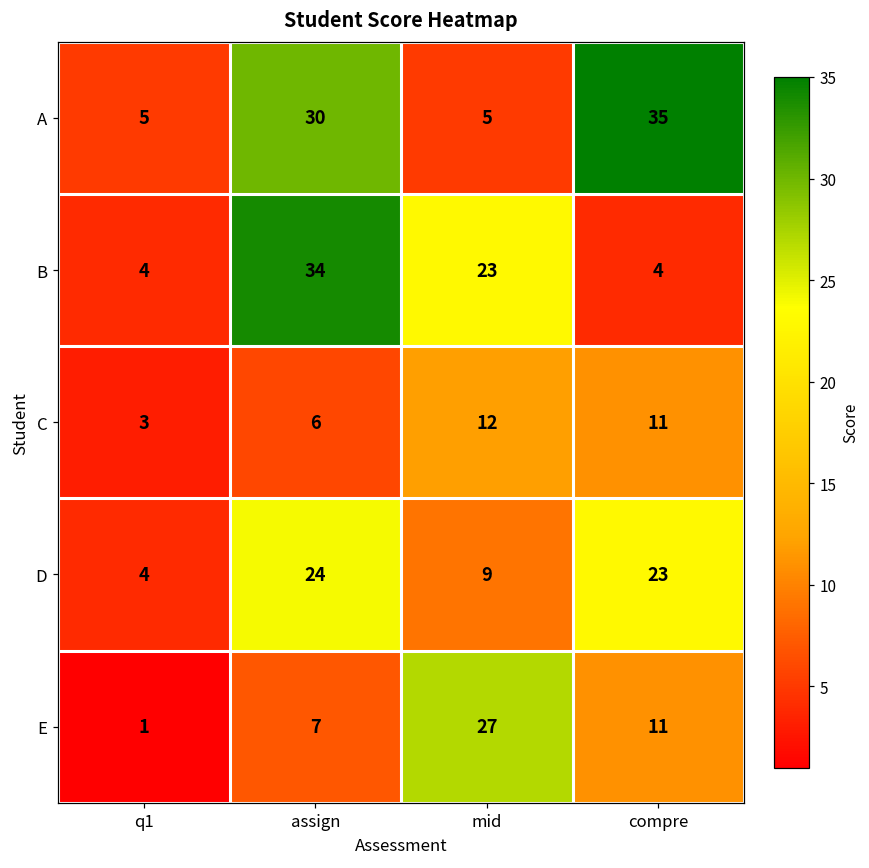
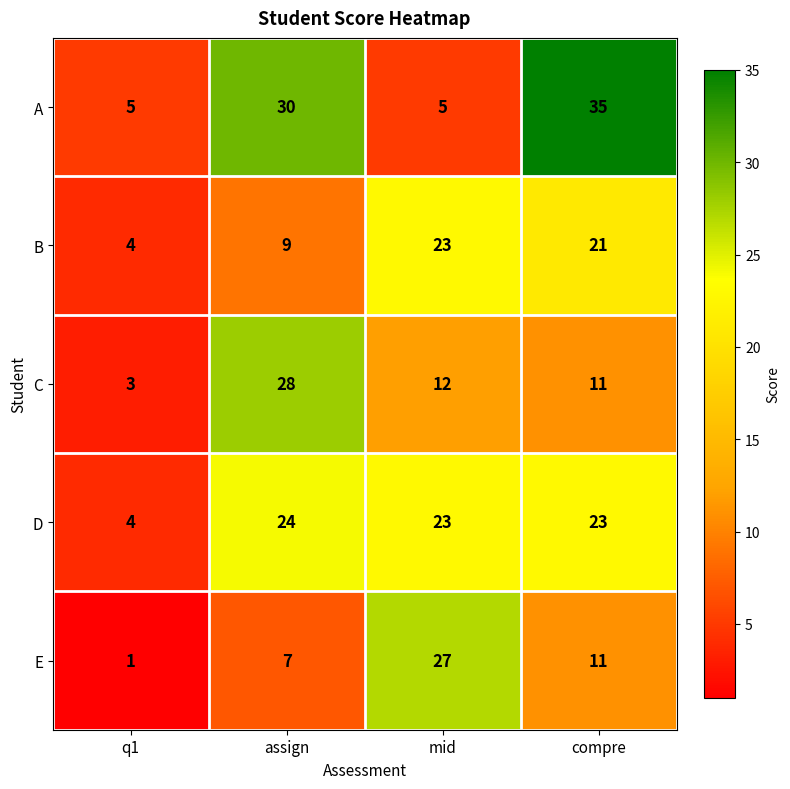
B, assign: 34 -> 9
B, compre: 4 -> 21
C, assign: 6 -> 28
D, mid: 9 -> 23
